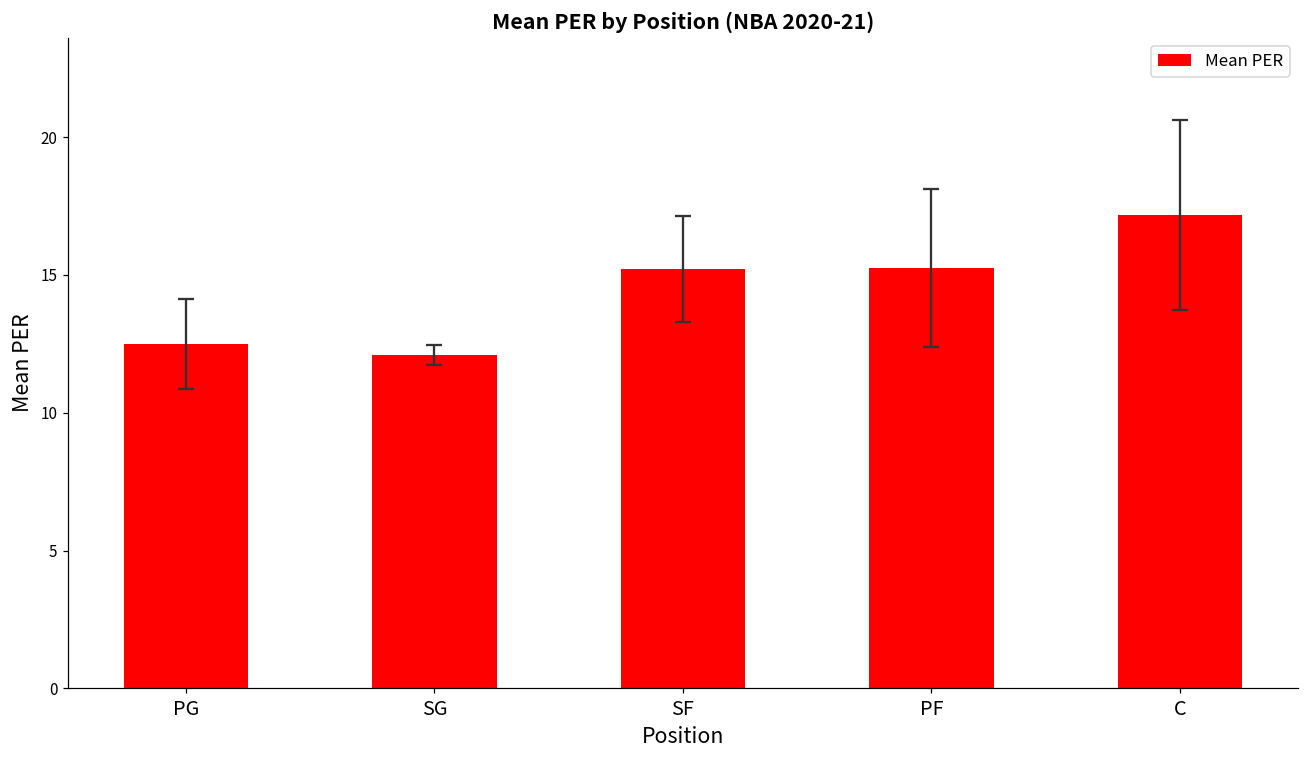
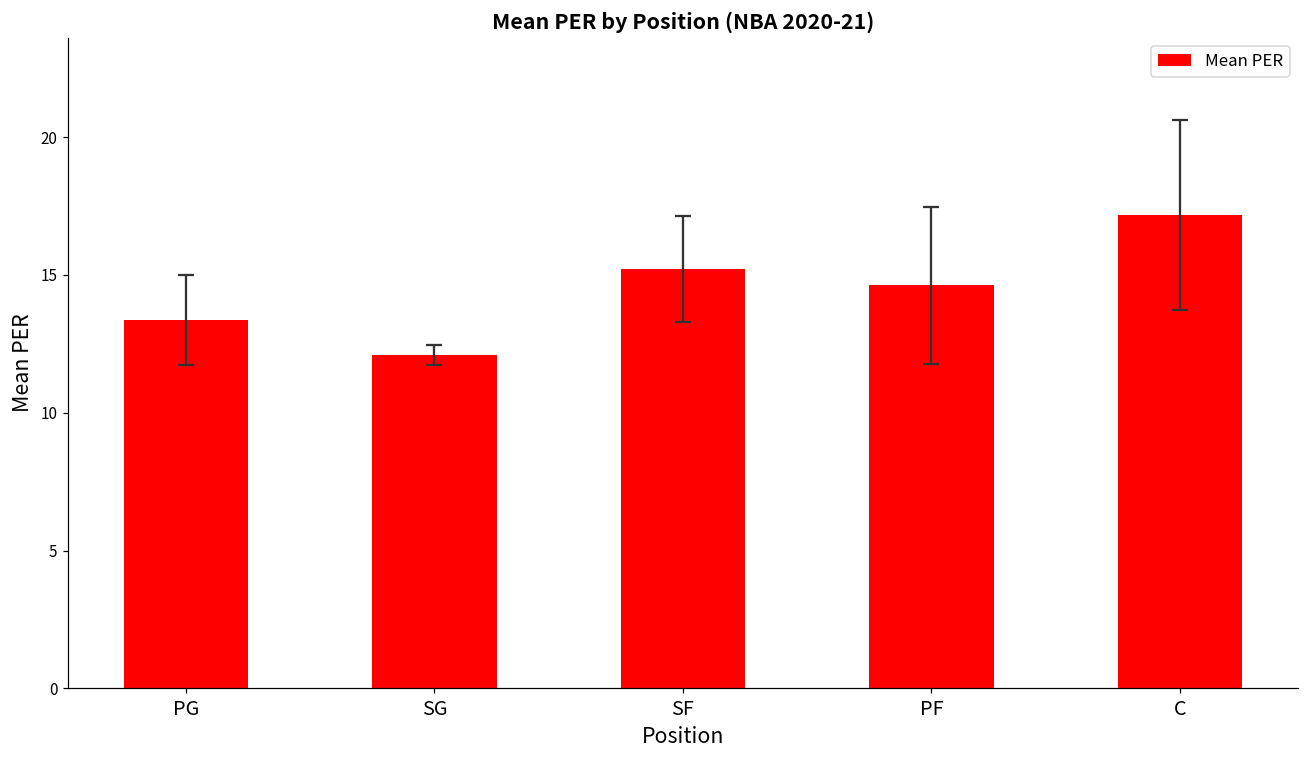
Mean PER, PG: 12.5 -> 13.4
Mean PER, PF: 15.3 -> 14.6
